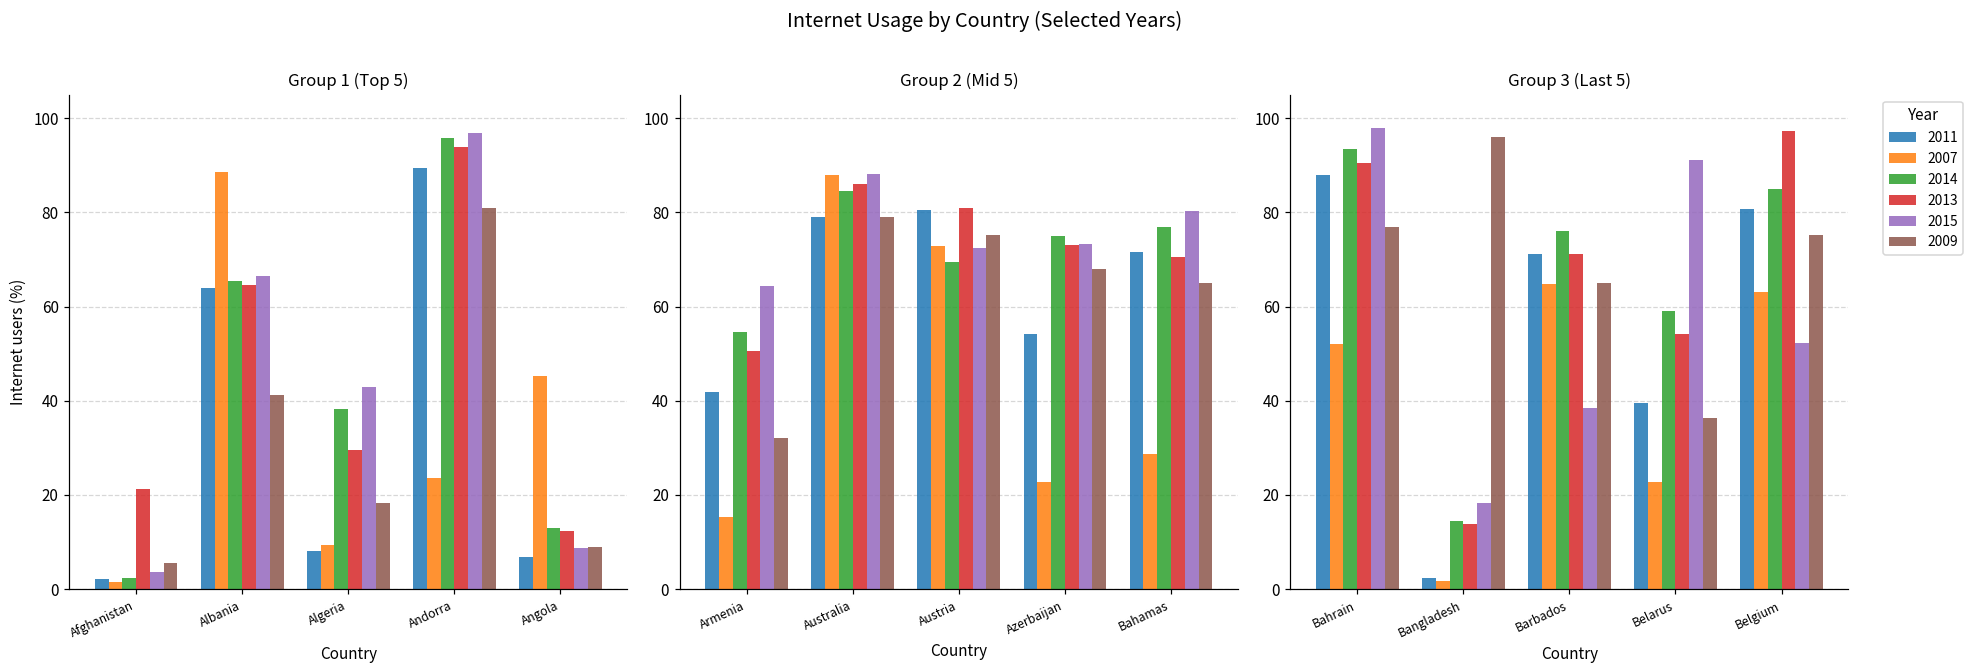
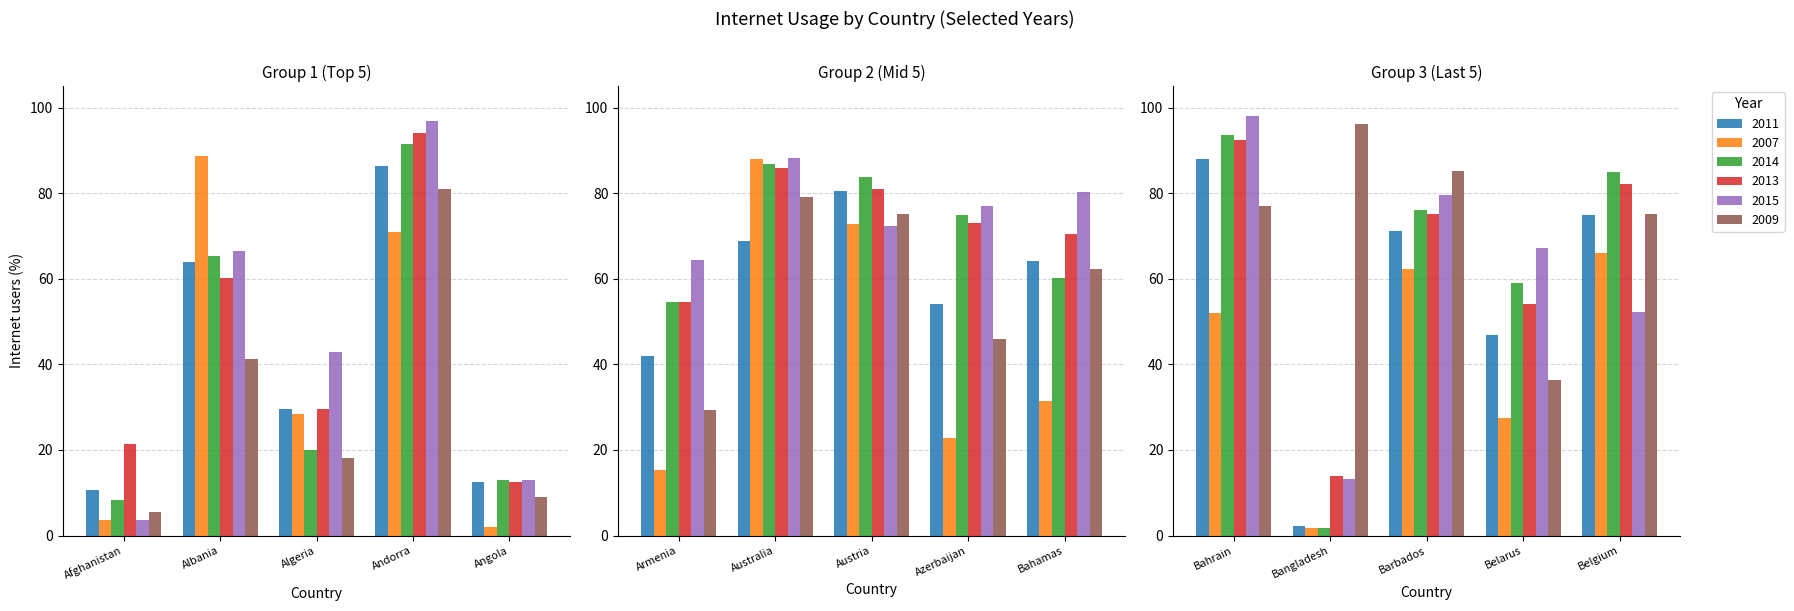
Group 1 (Top 5), 2011, Afghanistan: 2 -> 11
Group 1 (Top 5), 2007, Afghanistan: 1 -> 4
Group 1 (Top 5), 2014, Afghanistan: 2 -> 8
Group 1 (Top 5), 2013, Albania: 65 -> 60
Group 1 (Top 5), 2011, Algeria: 8 -> 30
Group 1 (Top 5), 2007, Algeria: 9 -> 28
Group 1 (Top 5), 2014, Algeria: 38 -> 20
Group 1 (Top 5), 2011, Andorra: 89 -> 86
Group 1 (Top 5), 2007, Andorra: 24 -> 71
Group 1 (Top 5), 2014, Andorra: 96 -> 92
Group 1 (Top 5), 2011, Angola: 7 -> 12
Group 1 (Top 5), 2007, Angola: 45 -> 2
Group 1 (Top 5), 2015, Angola: 9 -> 13
Group 2 (Mid 5), 2013, Armenia: 51 -> 55
Group 2 (Mid 5), 2009, Armenia: 32 -> 29
Group 2 (Mid 5), 2011, Australia: 79 -> 69
Group 2 (Mid 5), 2014, Australia: 85 -> 87
Group 2 (Mid 5), 2014, Austria: 70 -> 84
Group 2 (Mid 5), 2015, Azerbaijan: 73 -> 77
Group 2 (Mid 5), 2009, Azerbaijan: 68 -> 46
Group 2 (Mid 5), 2011, Bahamas: 72 -> 64
Group 2 (Mid 5), 2007, Bahamas: 29 -> 32
Group 2 (Mid 5), 2014, Bahamas: 77 -> 60
Group 2 (Mid 5), 2009, Bahamas: 65 -> 62
Group 3 (Last 5), 2013, Bahrain: 91 -> 93
Group 3 (Last 5), 2014, Bangladesh: 14 -> 2
Group 3 (Last 5), 2015, Bangladesh: 18 -> 13
Group 3 (Last 5), 2007, Barbados: 65 -> 62
Group 3 (Last 5), 2013, Barbados: 71 -> 75
Group 3 (Last 5), 2015, Barbados: 38 -> 80
Group 3 (Last 5), 2009, Barbados: 65 -> 85
Group 3 (Last 5), 2011, Belarus: 40 -> 47
Group 3 (Last 5), 2007, Belarus: 23 -> 27
Group 3 (Last 5), 2015, Belarus: 91 -> 67
Group 3 (Last 5), 2011, Belgium: 81 -> 75
Group 3 (Last 5), 2007, Belgium: 63 -> 66
Group 3 (Last 5), 2013, Belgium: 97 -> 82
